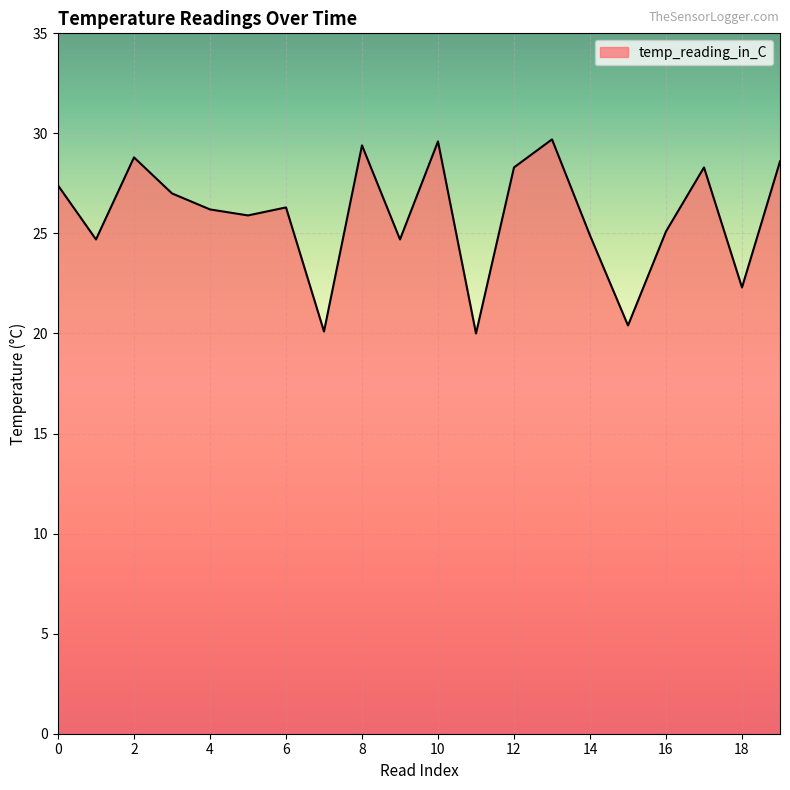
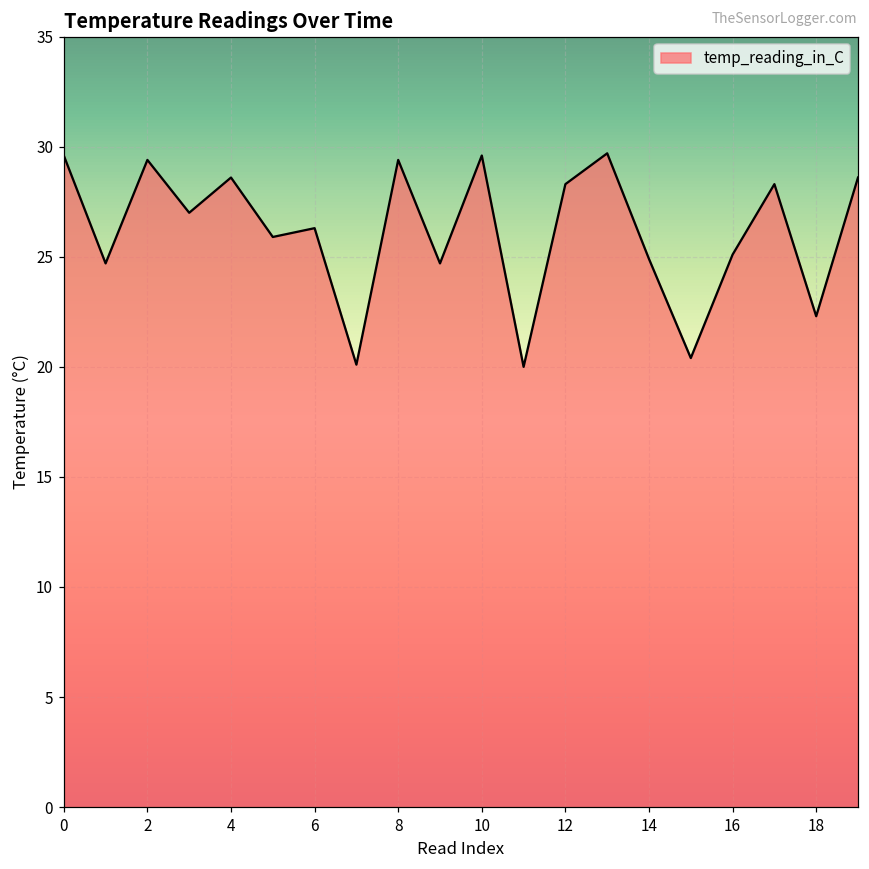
0: 27.4 -> 29.6
2: 28.8 -> 29.4
4: 26.2 -> 28.6
